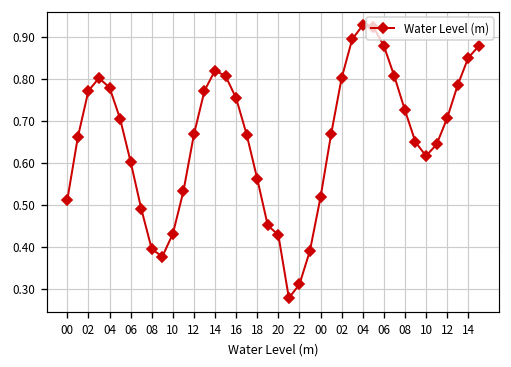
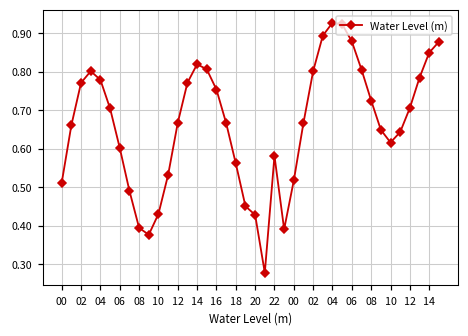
22: 0.31 -> 0.58
